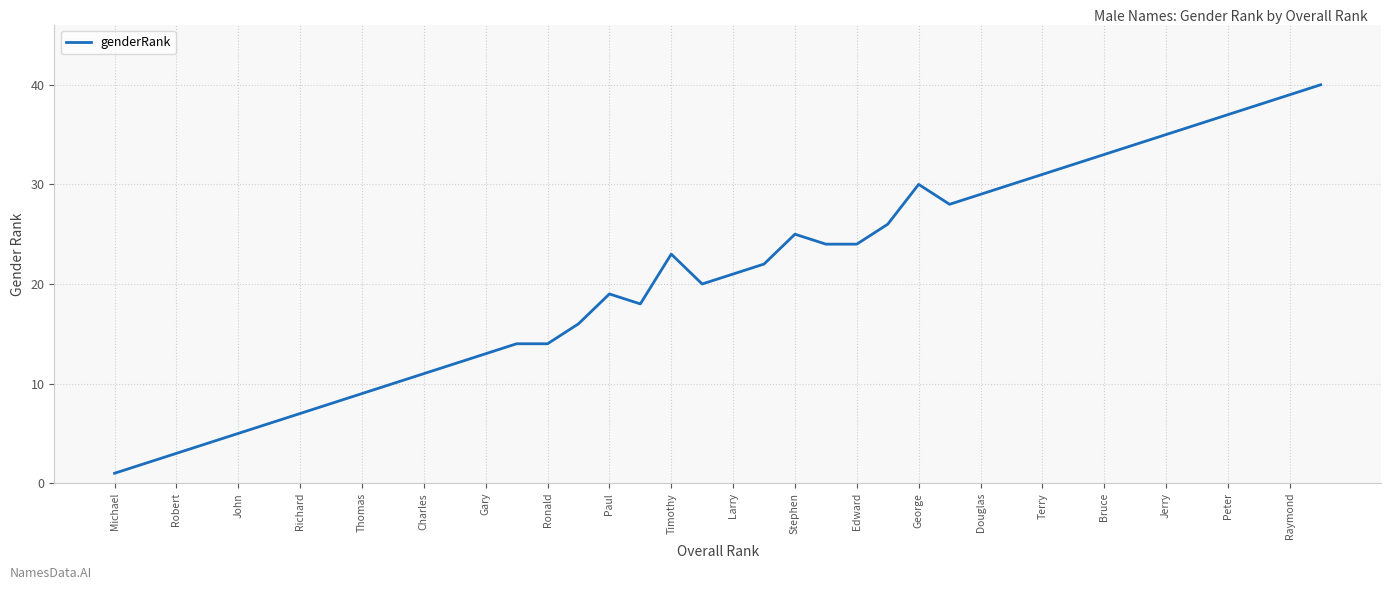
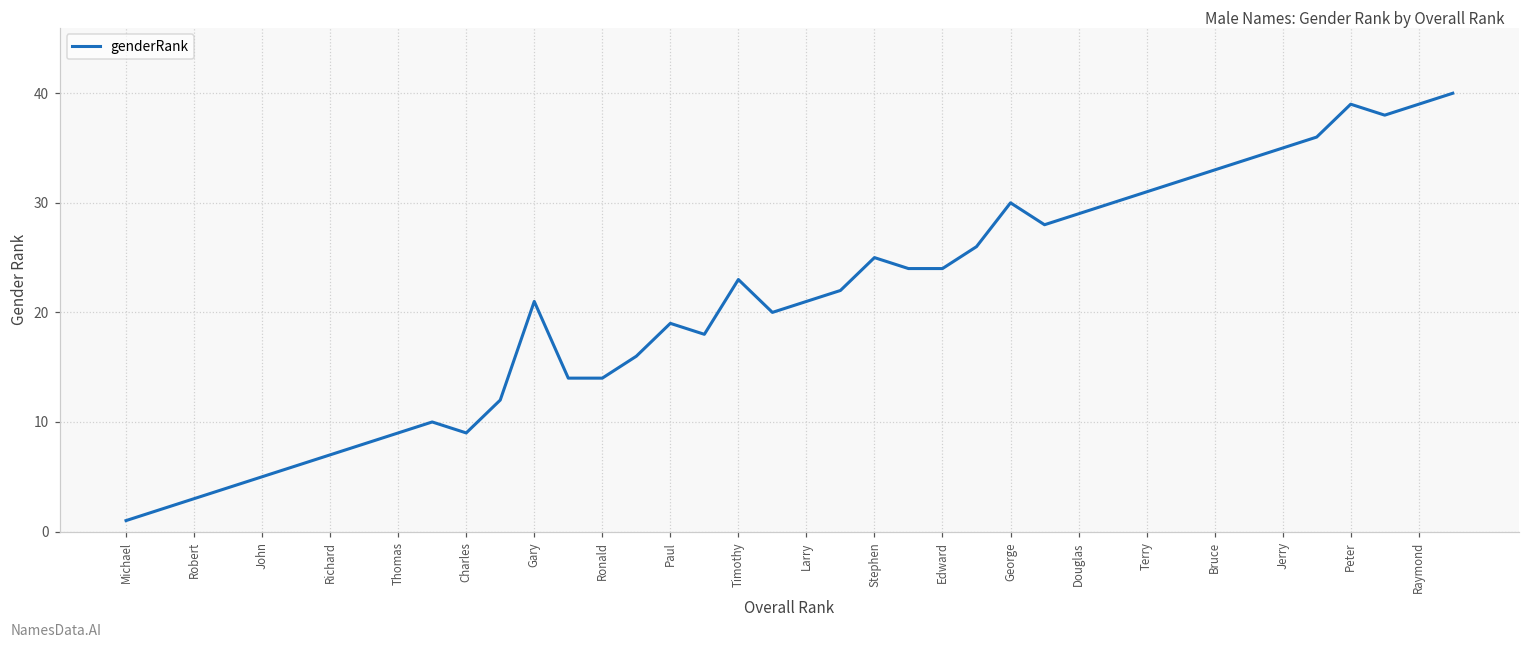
Charles: 11 -> 9
Gary: 13 -> 21
Peter: 37 -> 39
